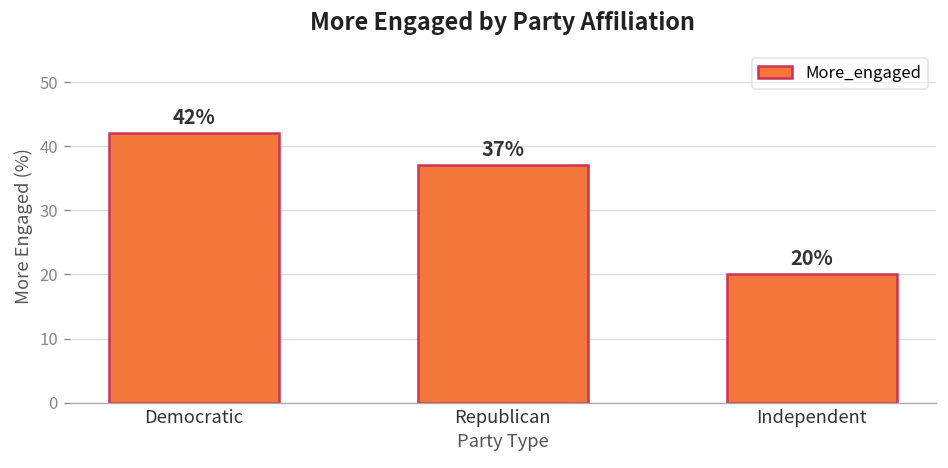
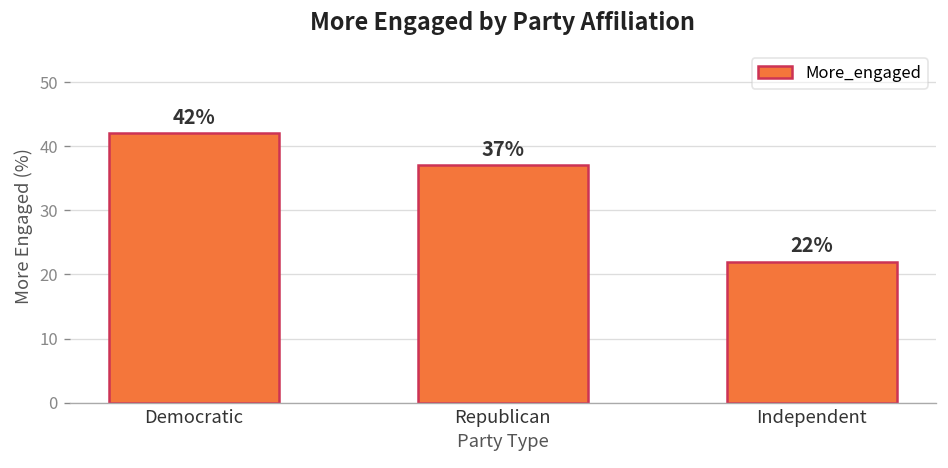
Independent: 20% -> 22%
